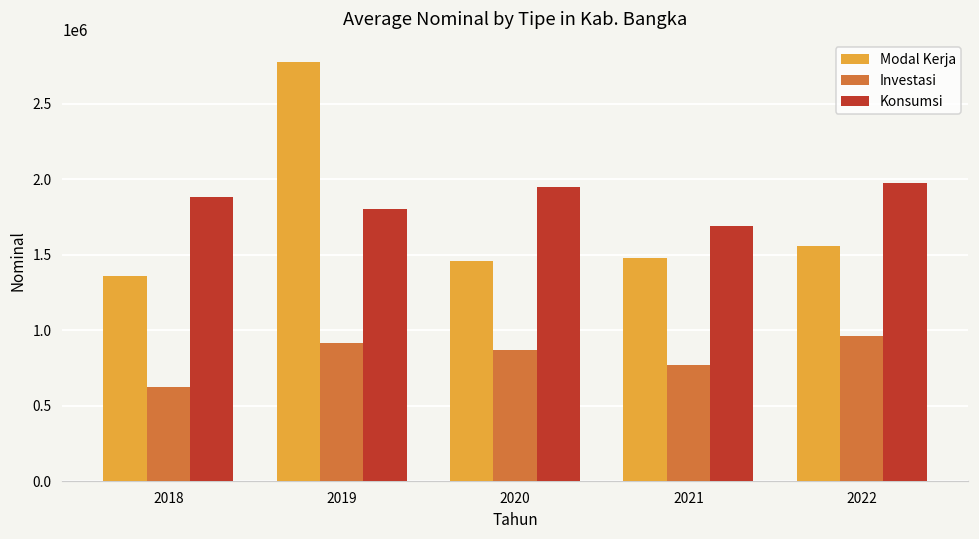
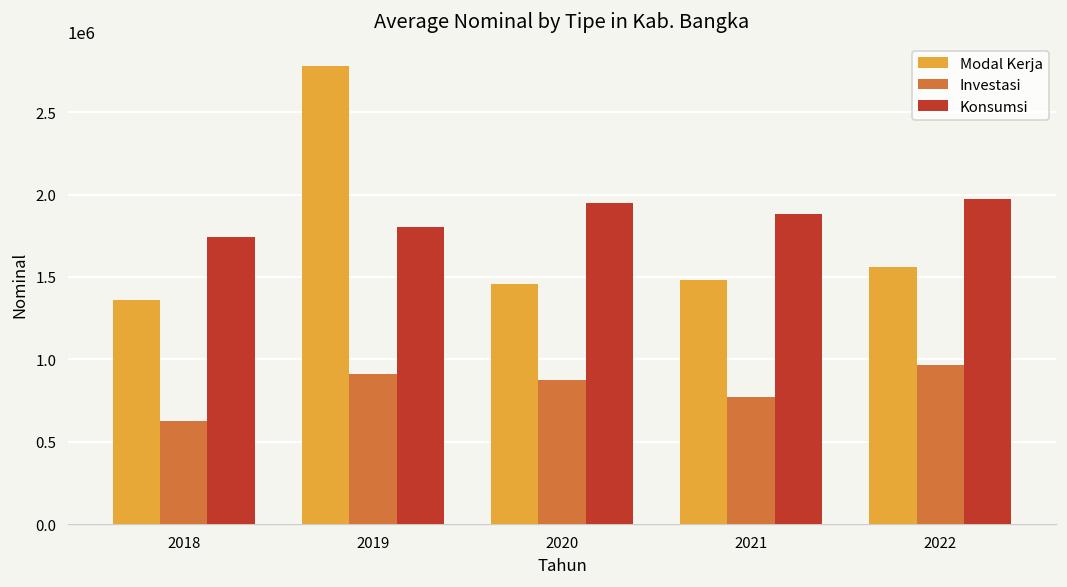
Konsumsi, 2018: 1880000 -> 1740000
Konsumsi, 2021: 1690000 -> 1880000
